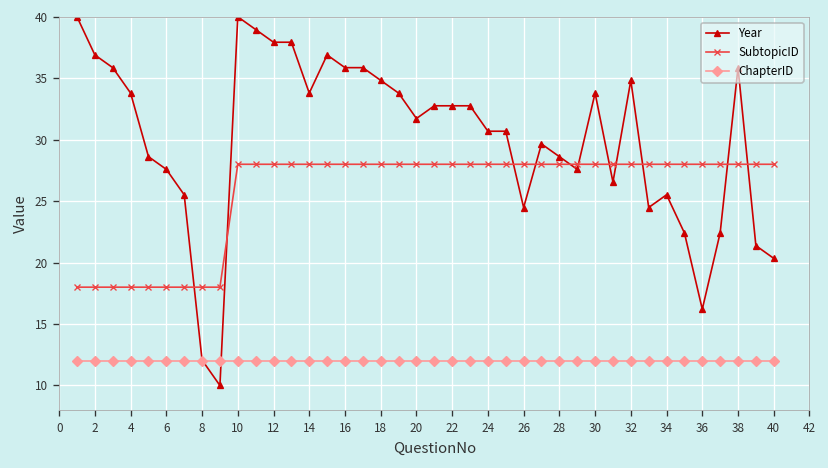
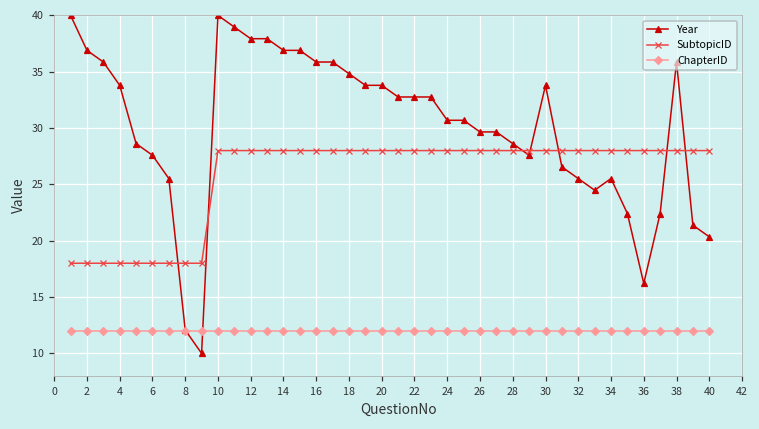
Year, 14: 33.8 -> 36.9
Year, 20: 31.7 -> 33.8
Year, 26: 24.5 -> 29.7
Year, 32: 34.8 -> 25.5
